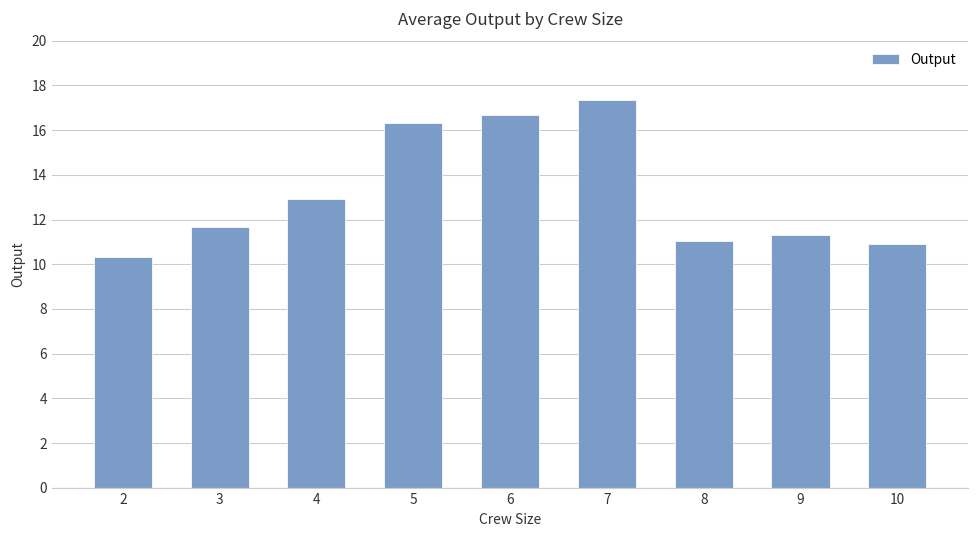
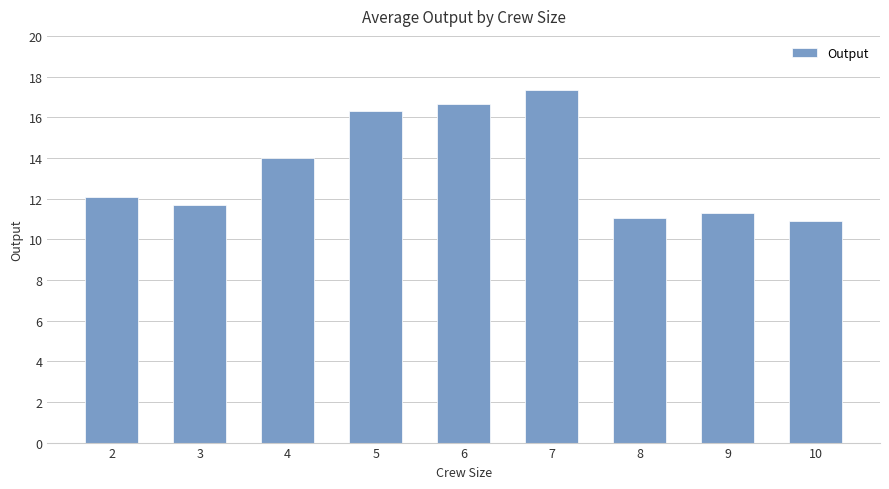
2: 10.3 -> 12.1
4: 12.9 -> 14.0
